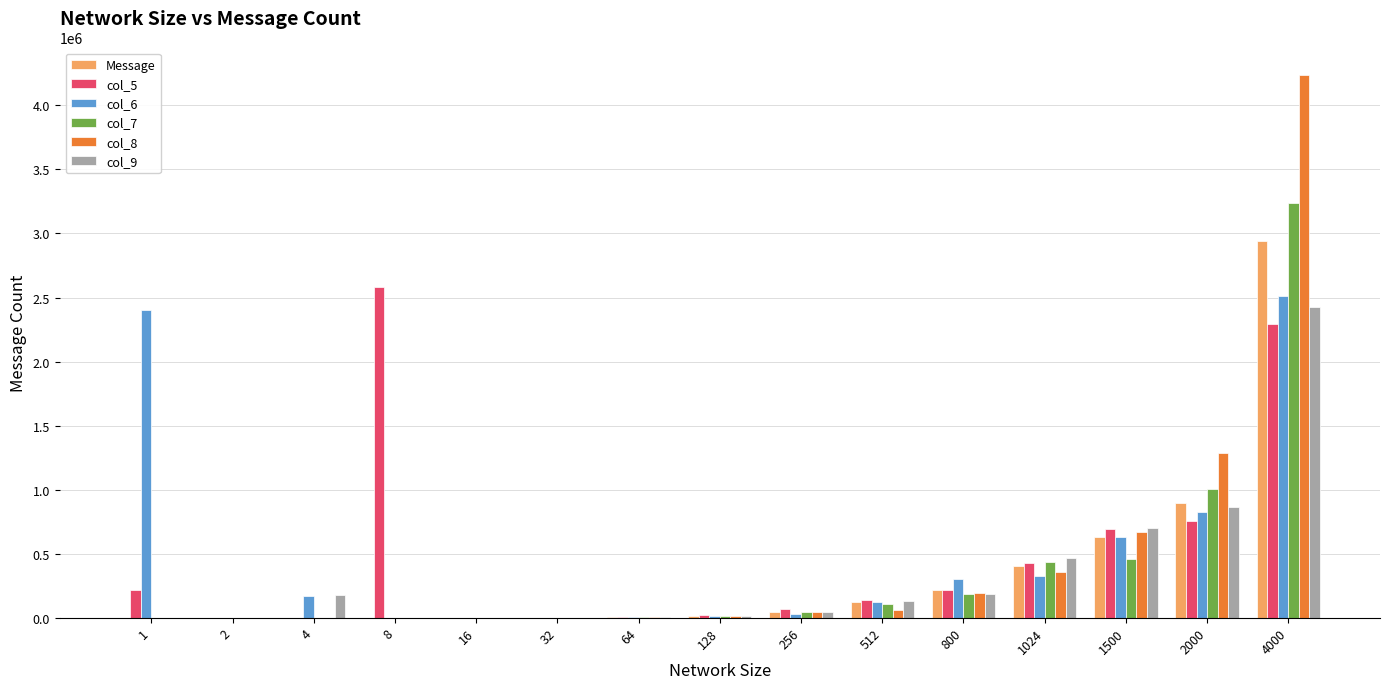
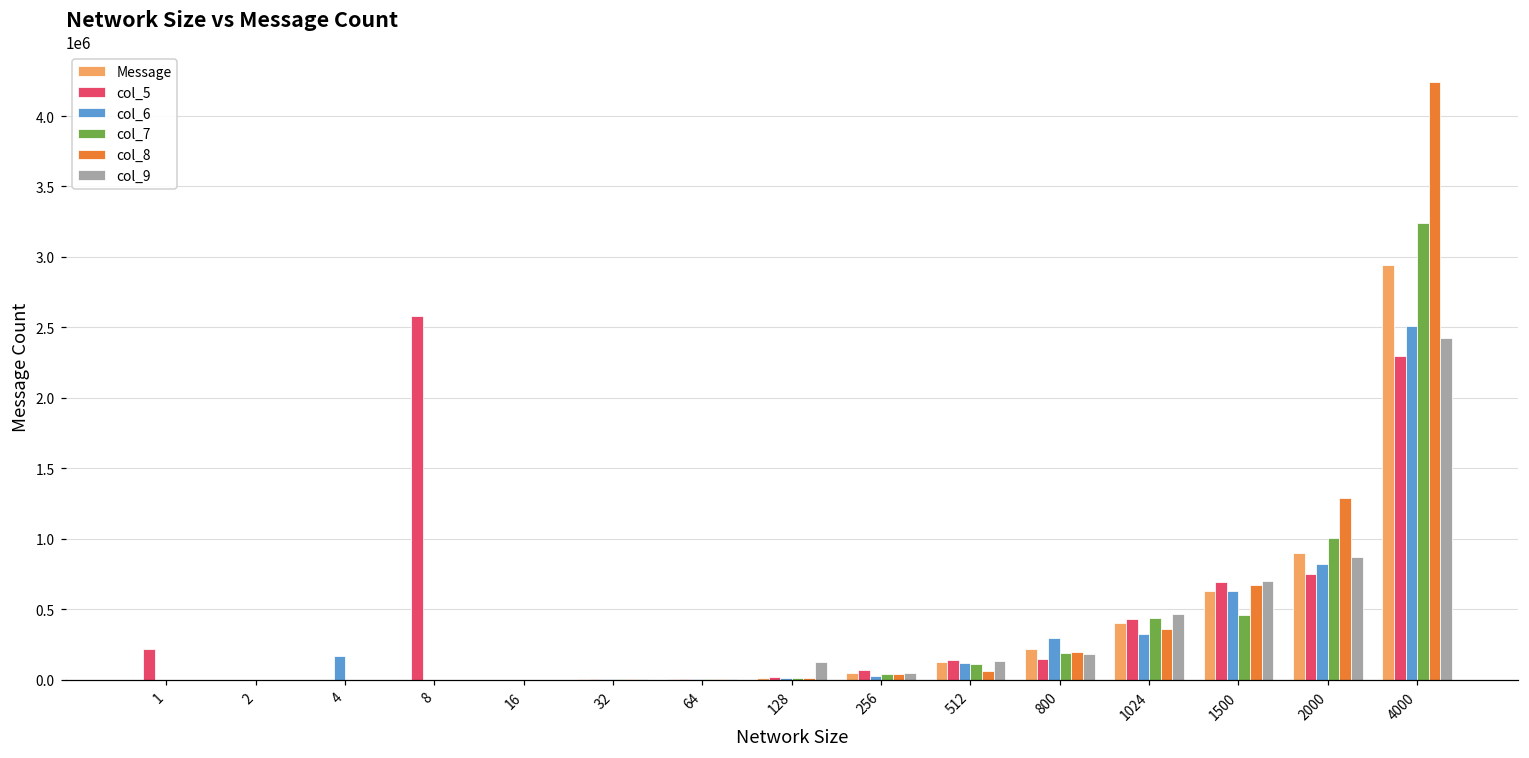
col_6, 1: 2400000 -> 0
col_9, 4: 180000 -> 0
col_9, 128: 10000 -> 130000
col_5, 800: 220000 -> 150000
